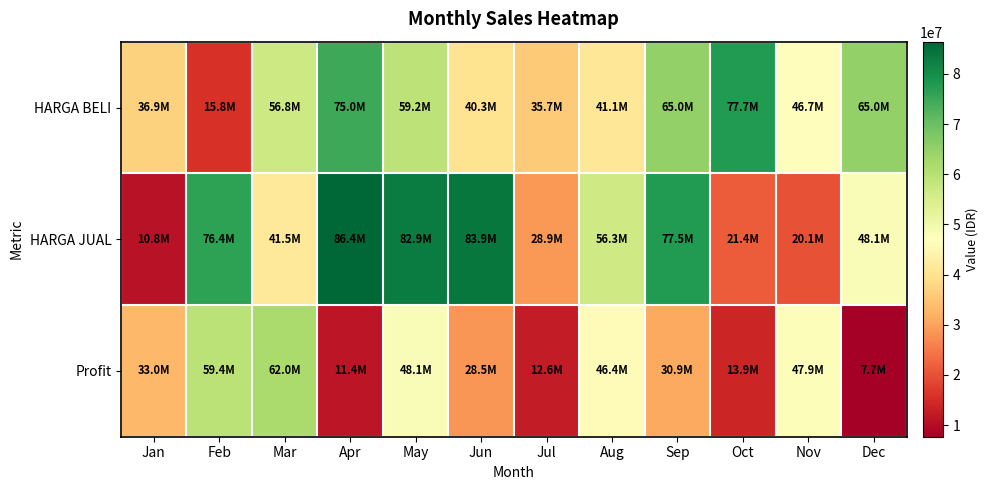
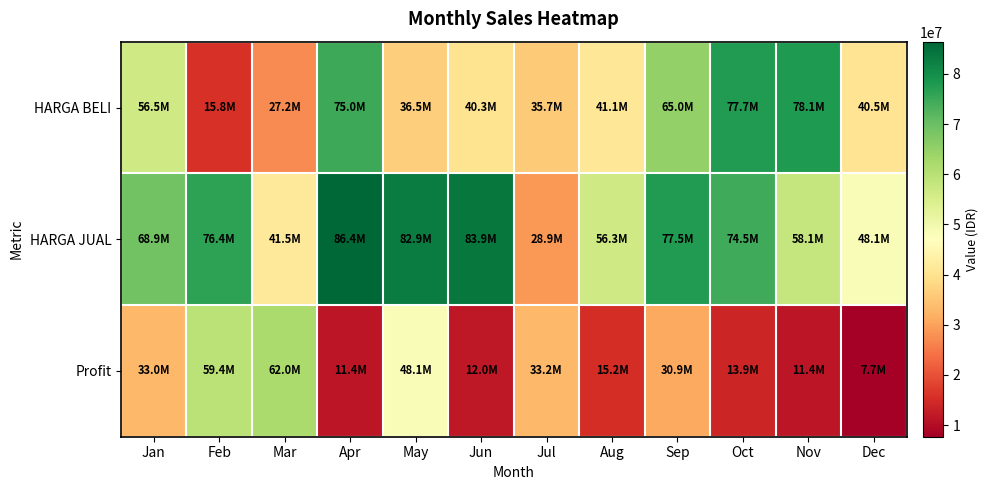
HARGA BELI, Jan: 36.9M -> 56.5M
HARGA BELI, Mar: 56.8M -> 27.2M
HARGA BELI, May: 59.2M -> 36.5M
HARGA BELI, Nov: 46.7M -> 78.1M
HARGA BELI, Dec: 65.0M -> 40.5M
HARGA JUAL, Jan: 10.8M -> 68.9M
HARGA JUAL, Oct: 21.4M -> 74.5M
HARGA JUAL, Nov: 20.1M -> 58.1M
Profit, Jun: 28.5M -> 12.0M
Profit, Jul: 12.6M -> 33.2M
Profit, Aug: 46.4M -> 15.2M
Profit, Nov: 47.9M -> 11.4M
